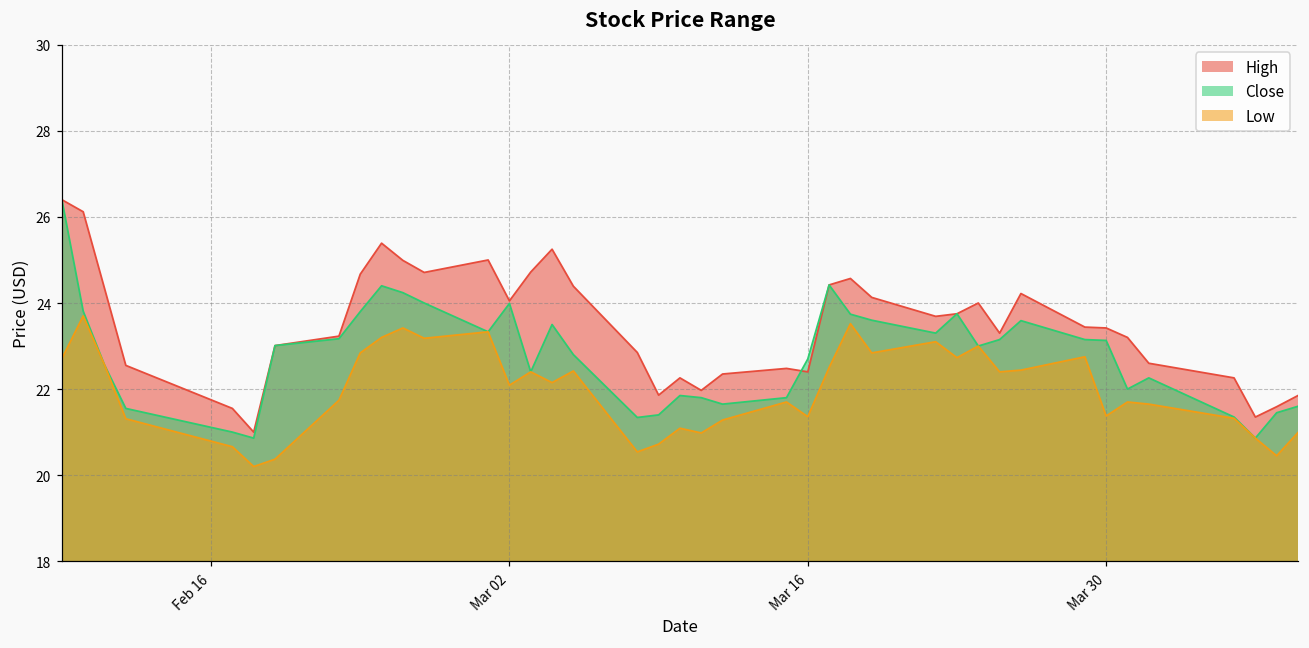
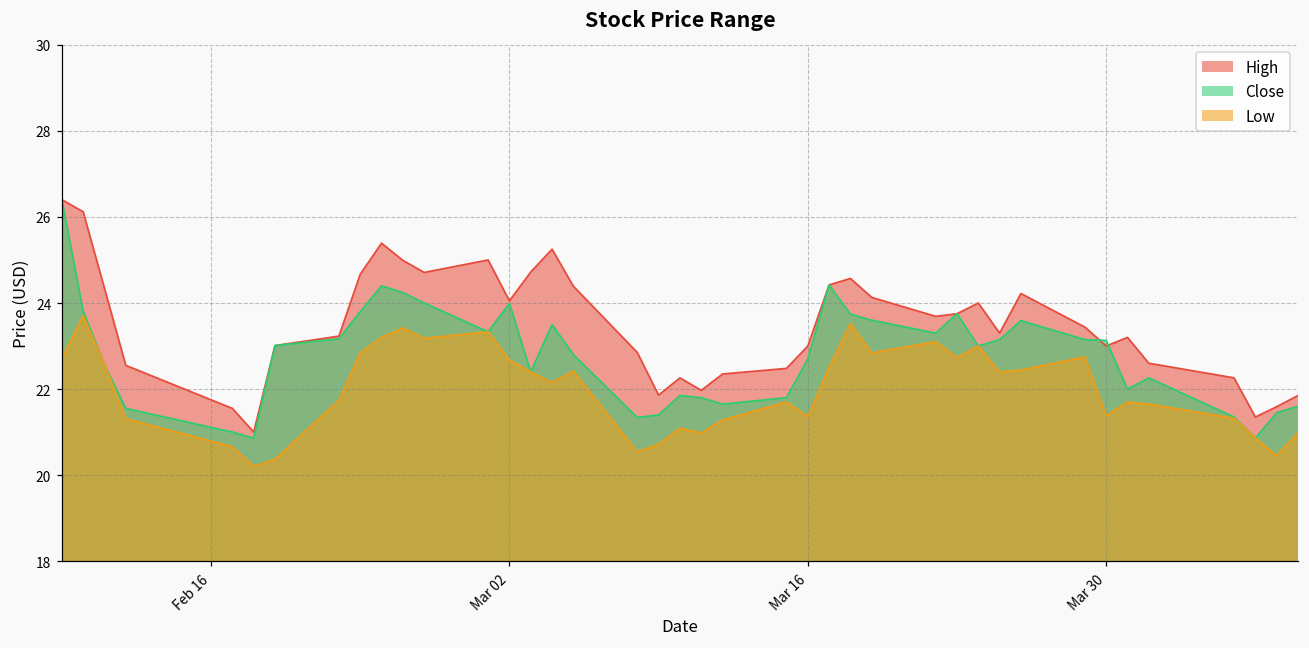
Low, Mar 02: 22.1 -> 22.7
High, Mar 16: 22.4 -> 23.0
High, Mar 30: 23.4 -> 23.0
